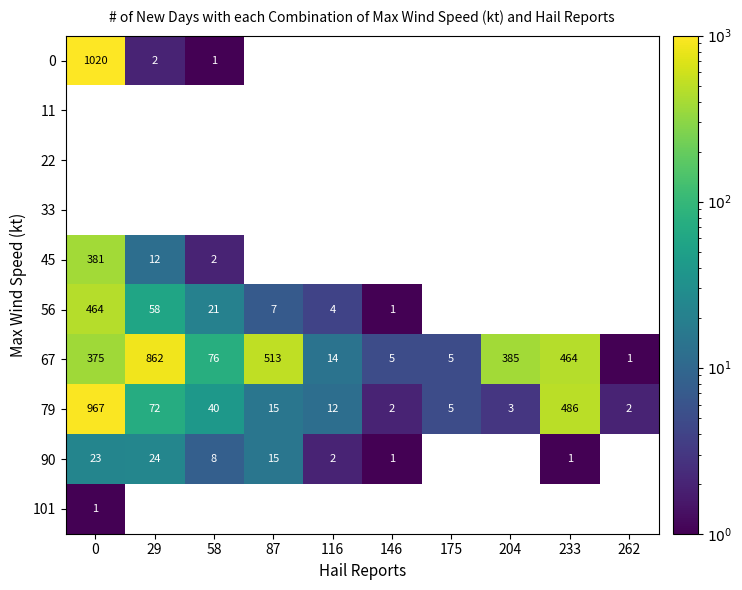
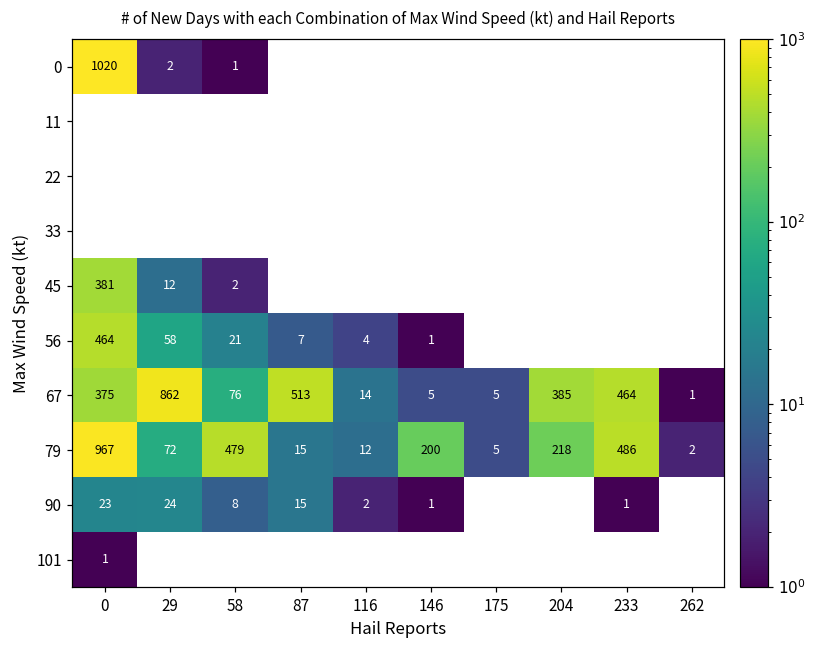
79, 58: 40 -> 479
79, 146: 2 -> 200
79, 204: 3 -> 218
